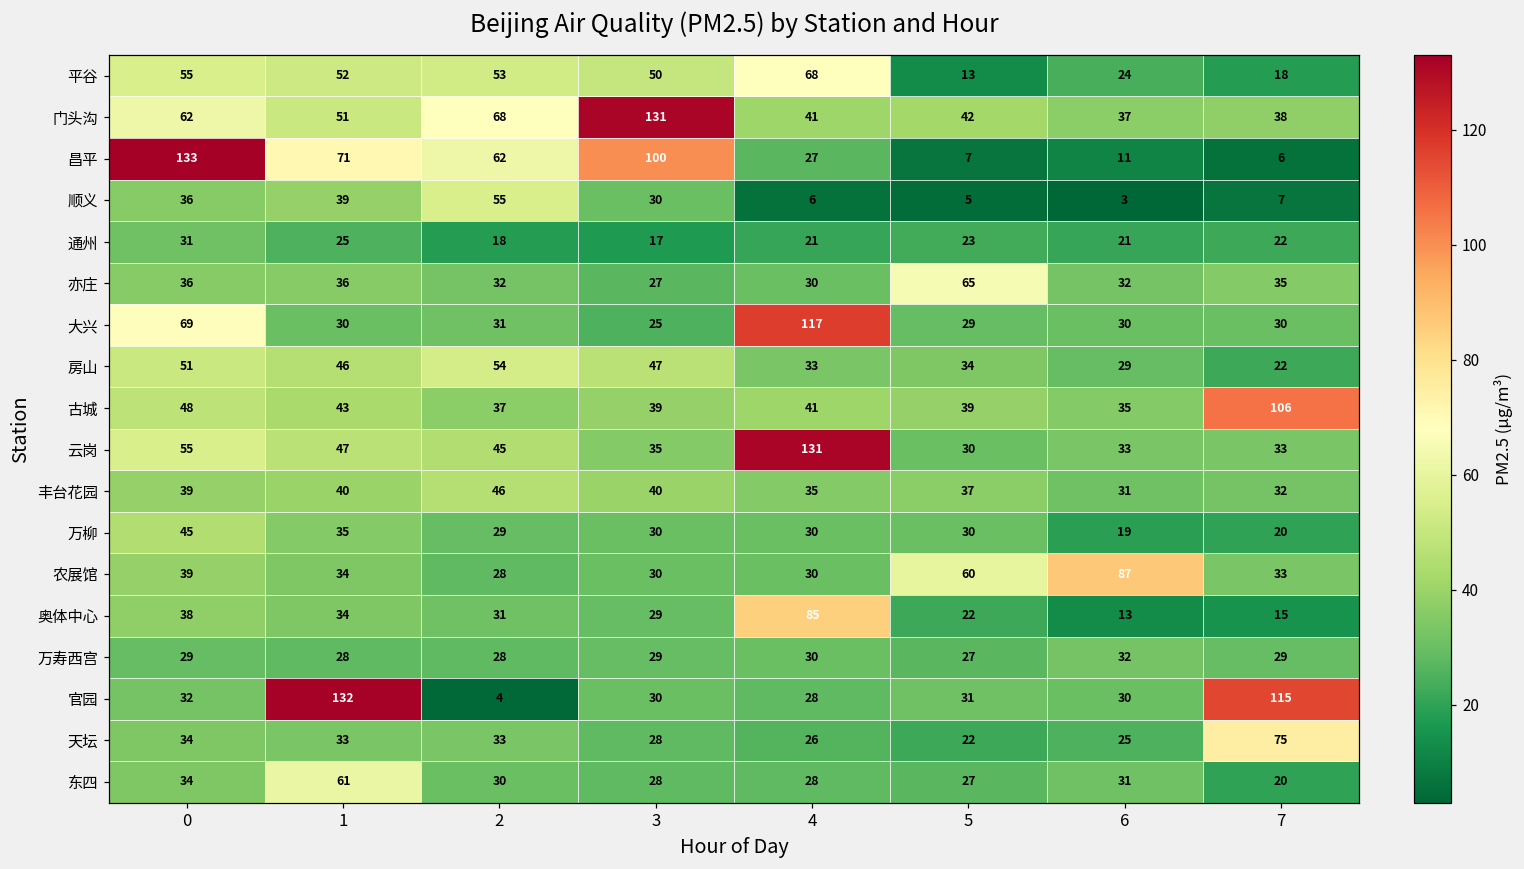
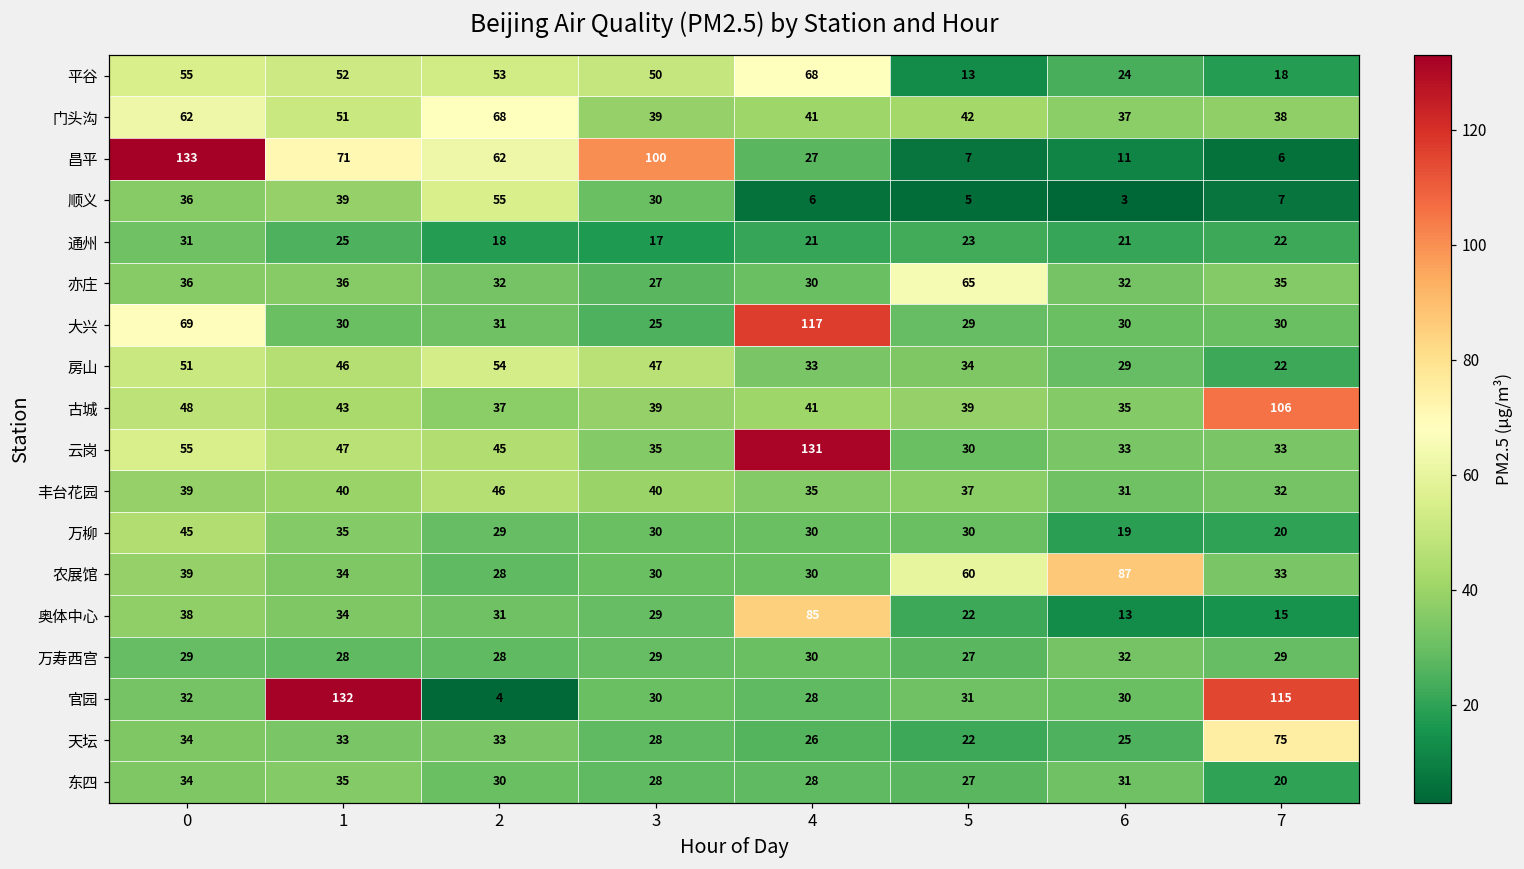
门头沟, 3: 131 -> 39
东四, 1: 61 -> 35
